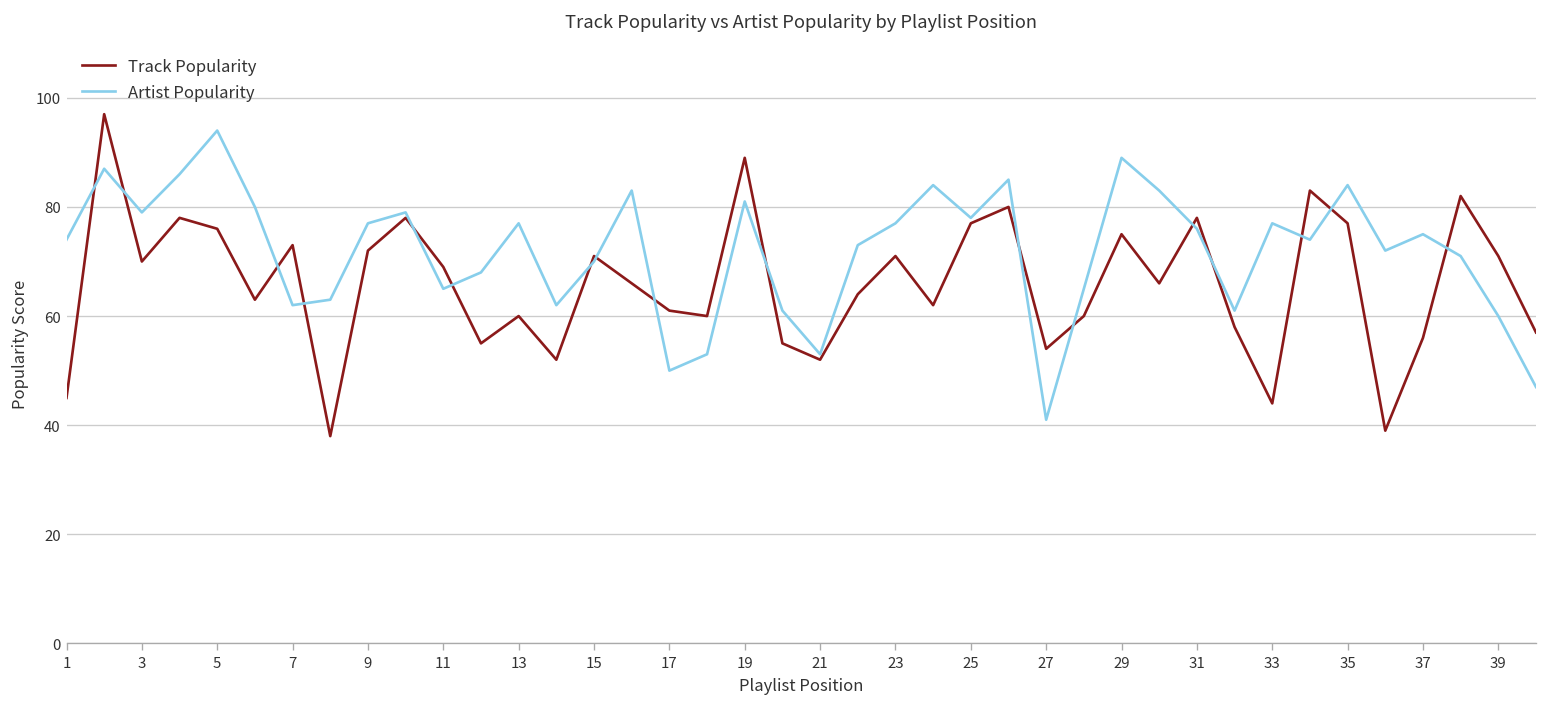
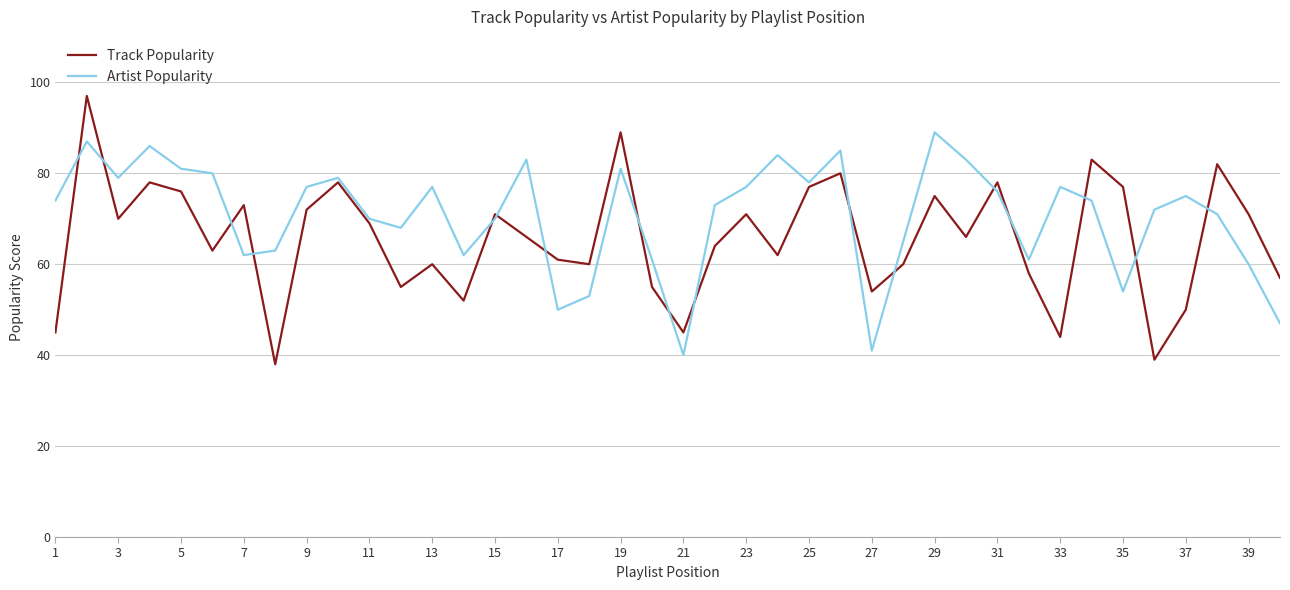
Artist Popularity, 5: 94 -> 81
Artist Popularity, 11: 65 -> 70
Track Popularity, 21: 52 -> 45
Artist Popularity, 21: 53 -> 40
Artist Popularity, 35: 84 -> 54
Track Popularity, 37: 56 -> 50
